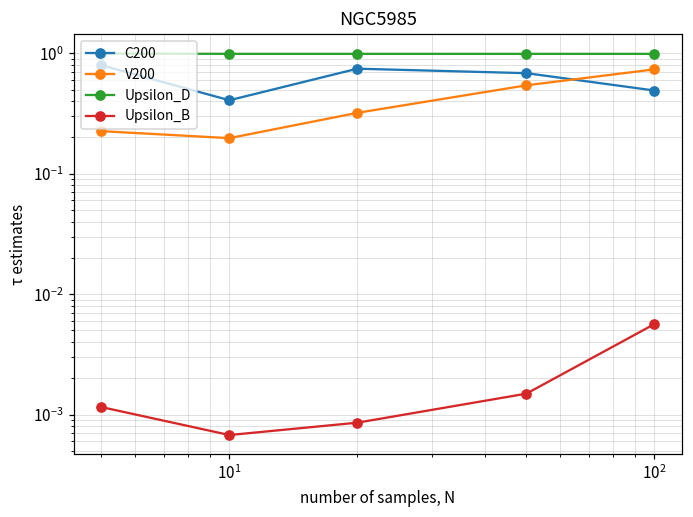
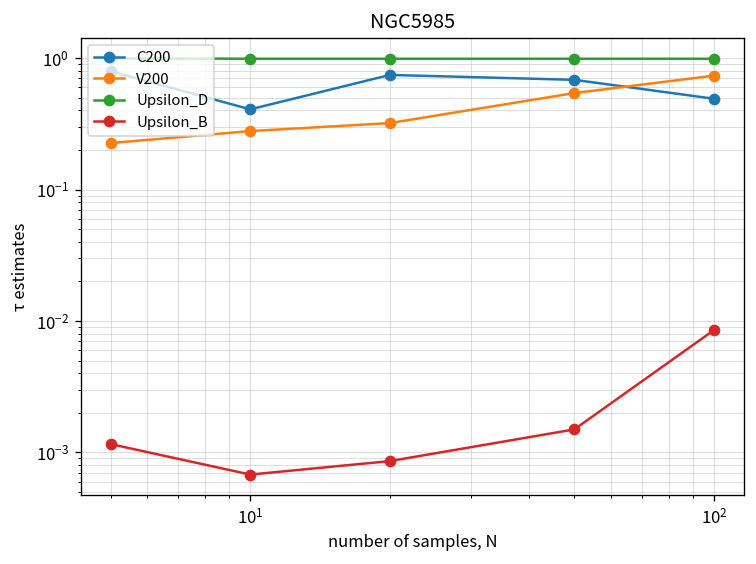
V200, 10^1: 0.20 -> 0.28
Upsilon_B, 10^2: 0.006 -> 0.009
